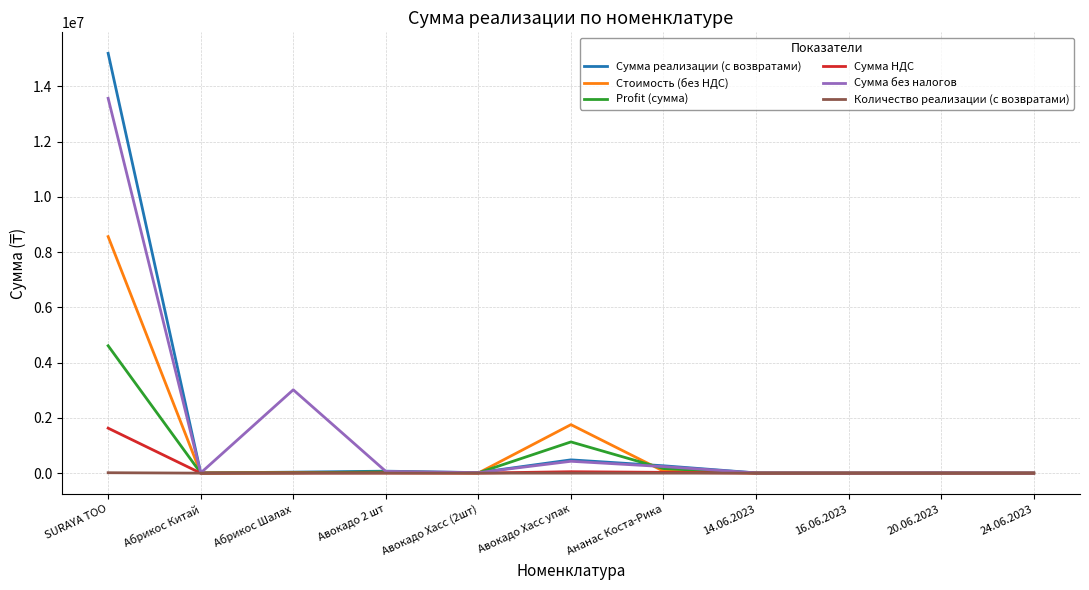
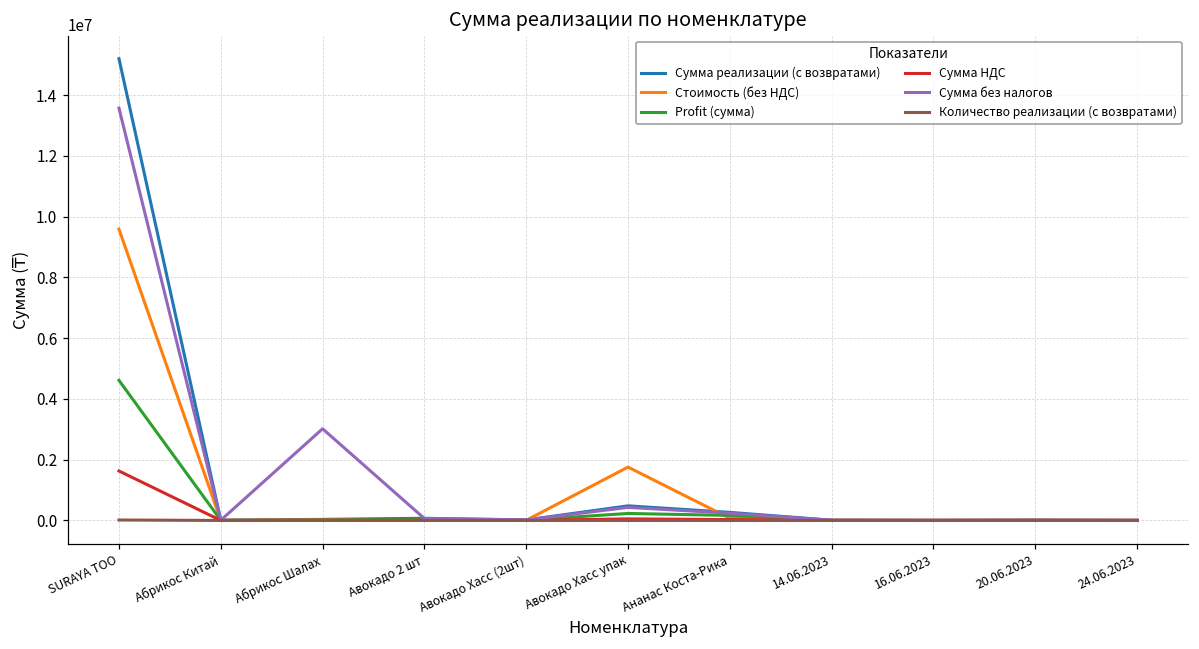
Стоимость (без НДС), SURAYA ТОО: 8600000 -> 9600000
Profit (сумма), Авокадо Хасс упак: 1100000 -> 200000
